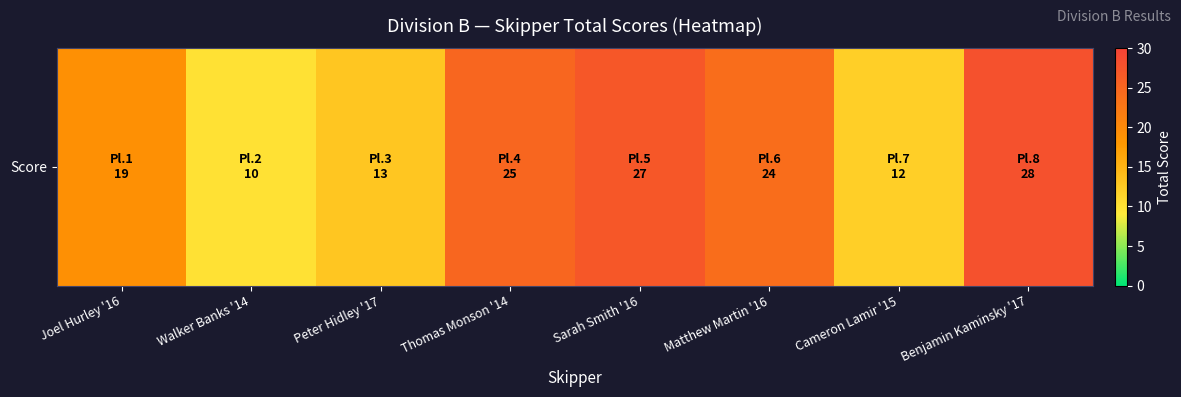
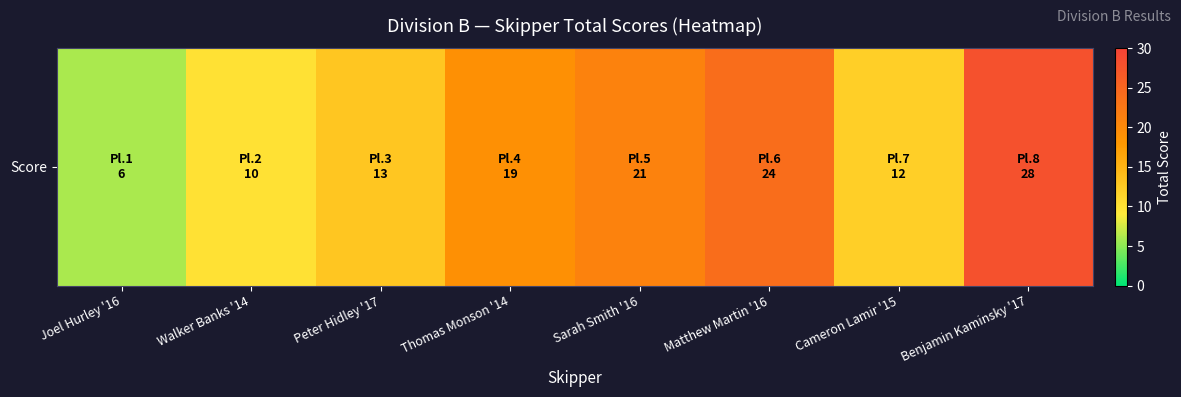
Score, Joel Hurley '16: 19 -> 6
Score, Thomas Monson '14: 25 -> 19
Score, Sarah Smith '16: 27 -> 21
